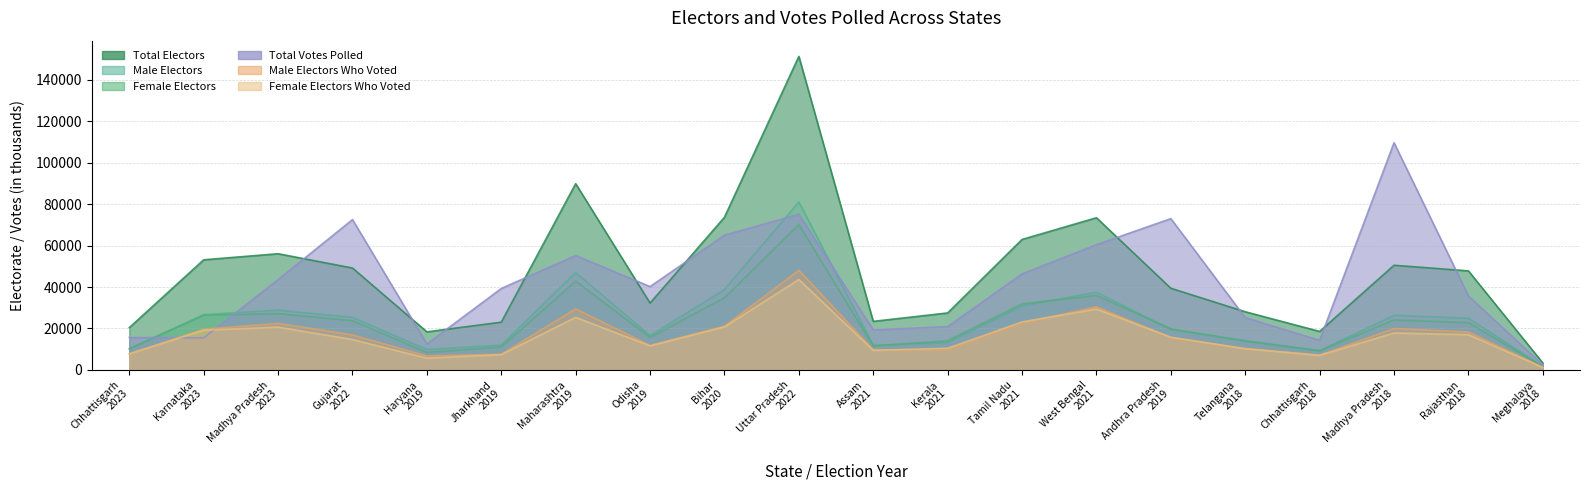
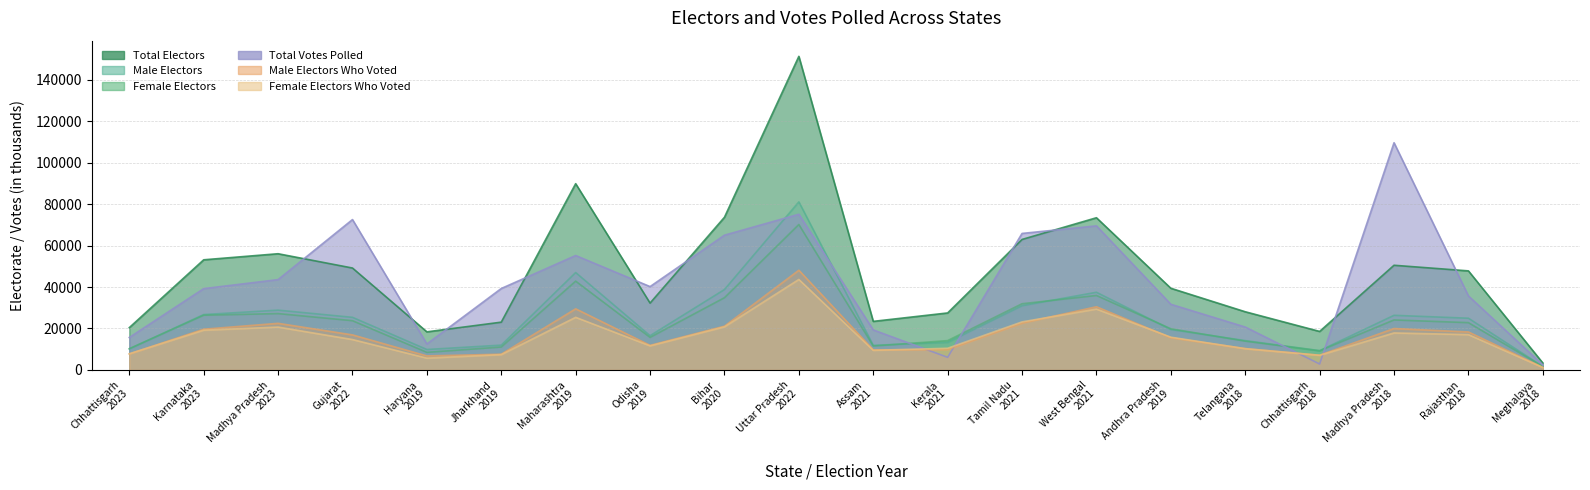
Total Votes Polled, Karnataka 2023: 16000 -> 39000
Total Votes Polled, Kerala 2021: 21000 -> 6000
Total Votes Polled, Tamil Nadu 2021: 46000 -> 66000
Total Votes Polled, West Bengal 2021: 60000 -> 70000
Total Votes Polled, Andhra Pradesh 2019: 73000 -> 32000
Total Votes Polled, Telangana 2018: 25000 -> 21000
Total Votes Polled, Chhattisgarh 2018: 14000 -> 3000
